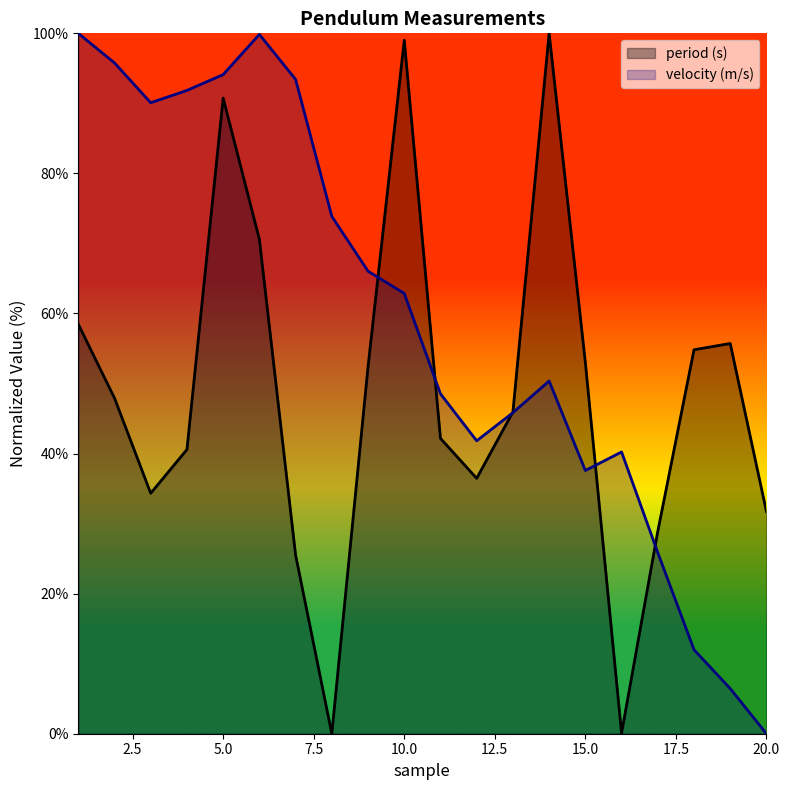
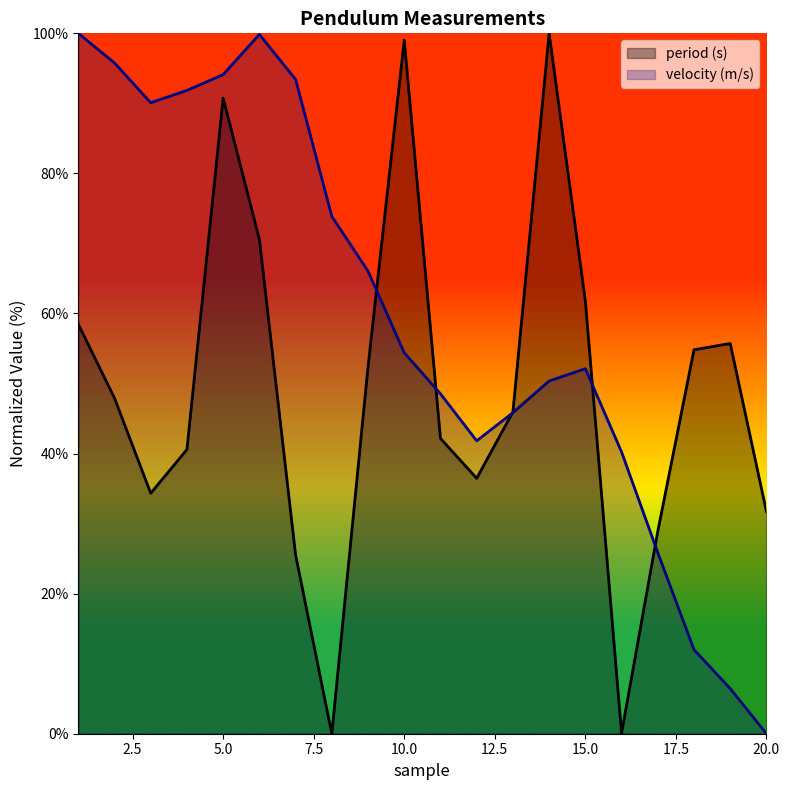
velocity (m/s), 10.0: 63% -> 54%
period (s), 15.0: 53% -> 62%
velocity (m/s), 15.0: 38% -> 52%
